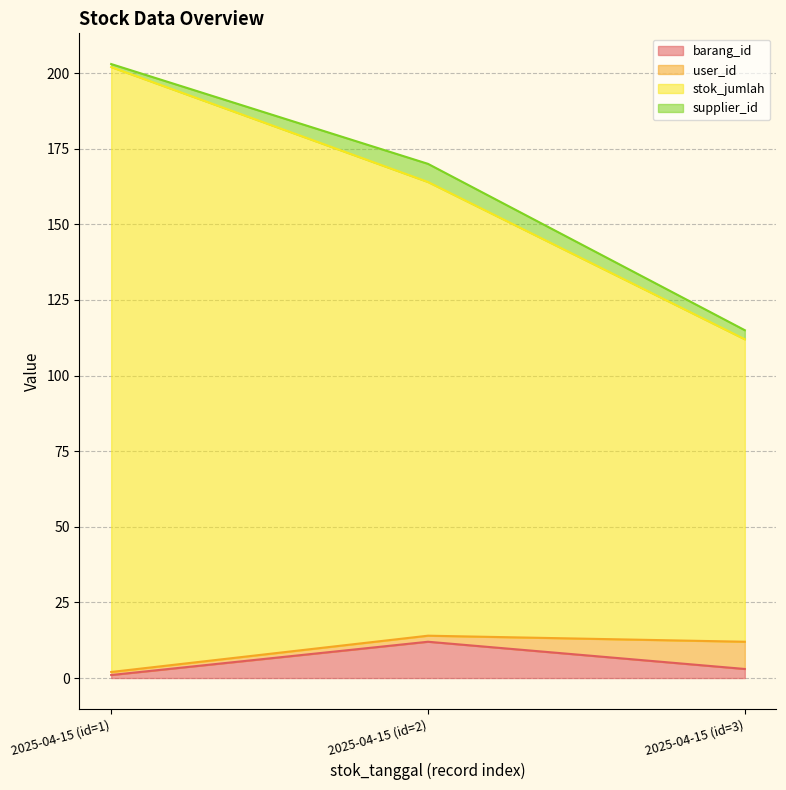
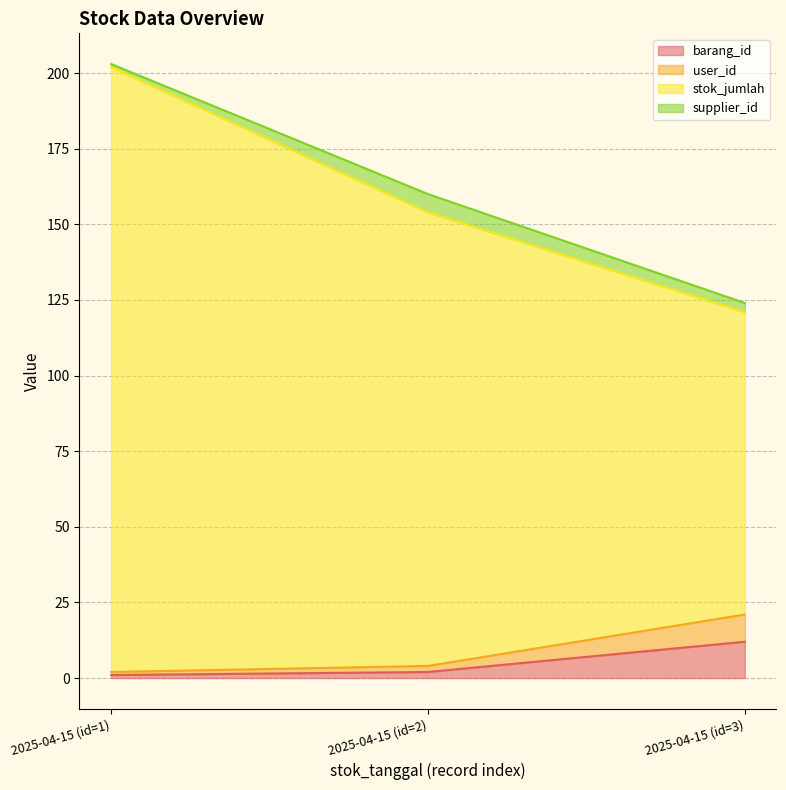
barang_id, 2025-04-15 (id=2): 12 -> 2
barang_id, 2025-04-15 (id=3): 3 -> 12
